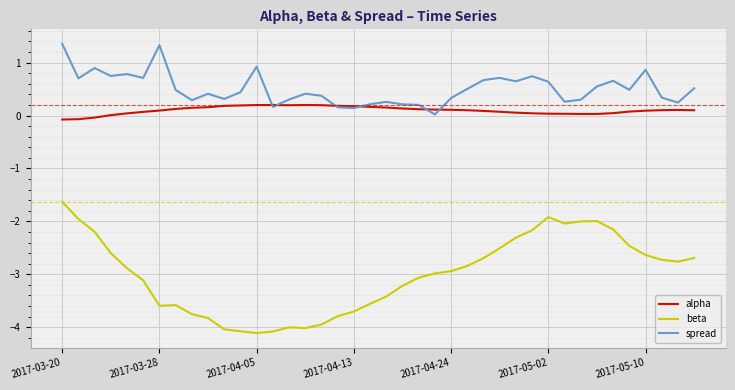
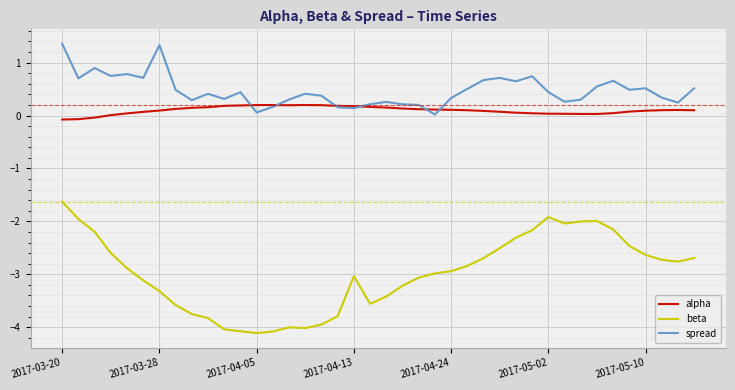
beta, 2017-03-28: -3.6 -> -3.3
spread, 2017-04-05: 0.9 -> 0.1
beta, 2017-04-13: -3.7 -> -3.0
spread, 2017-05-02: 0.6 -> 0.4
spread, 2017-05-10: 0.9 -> 0.5
